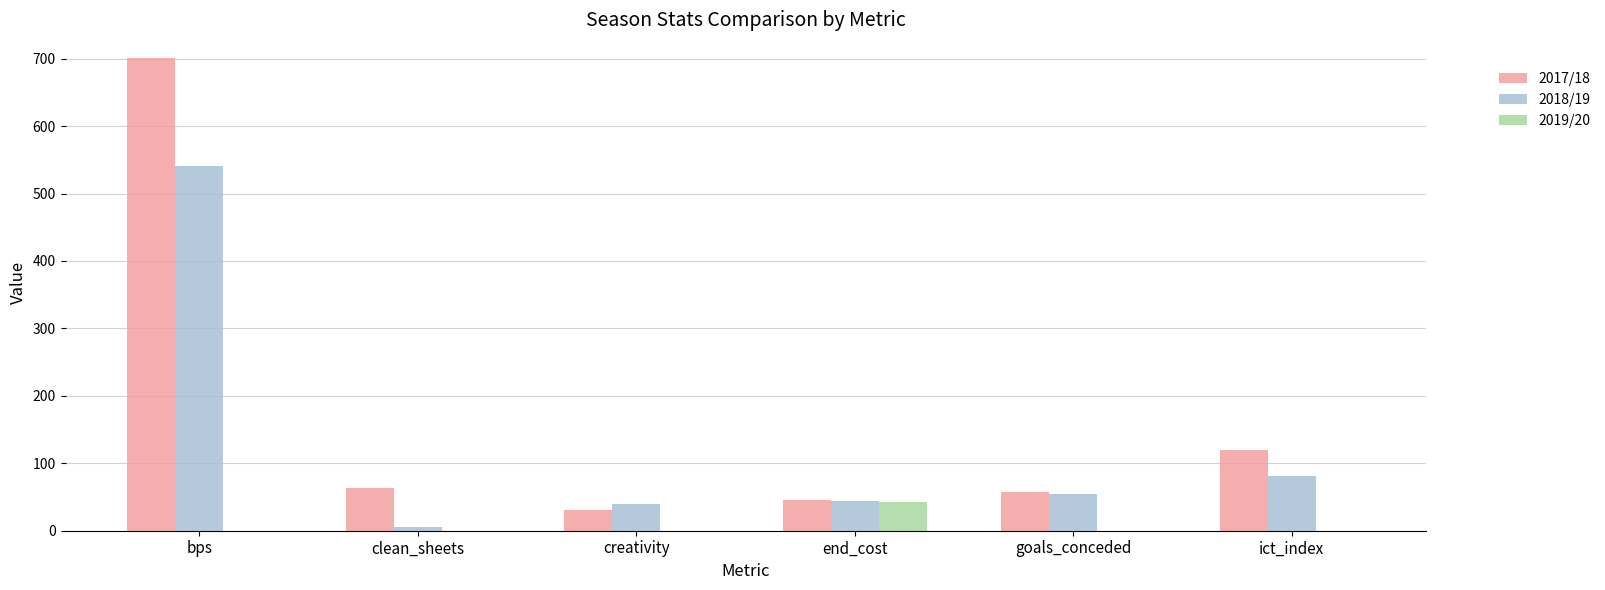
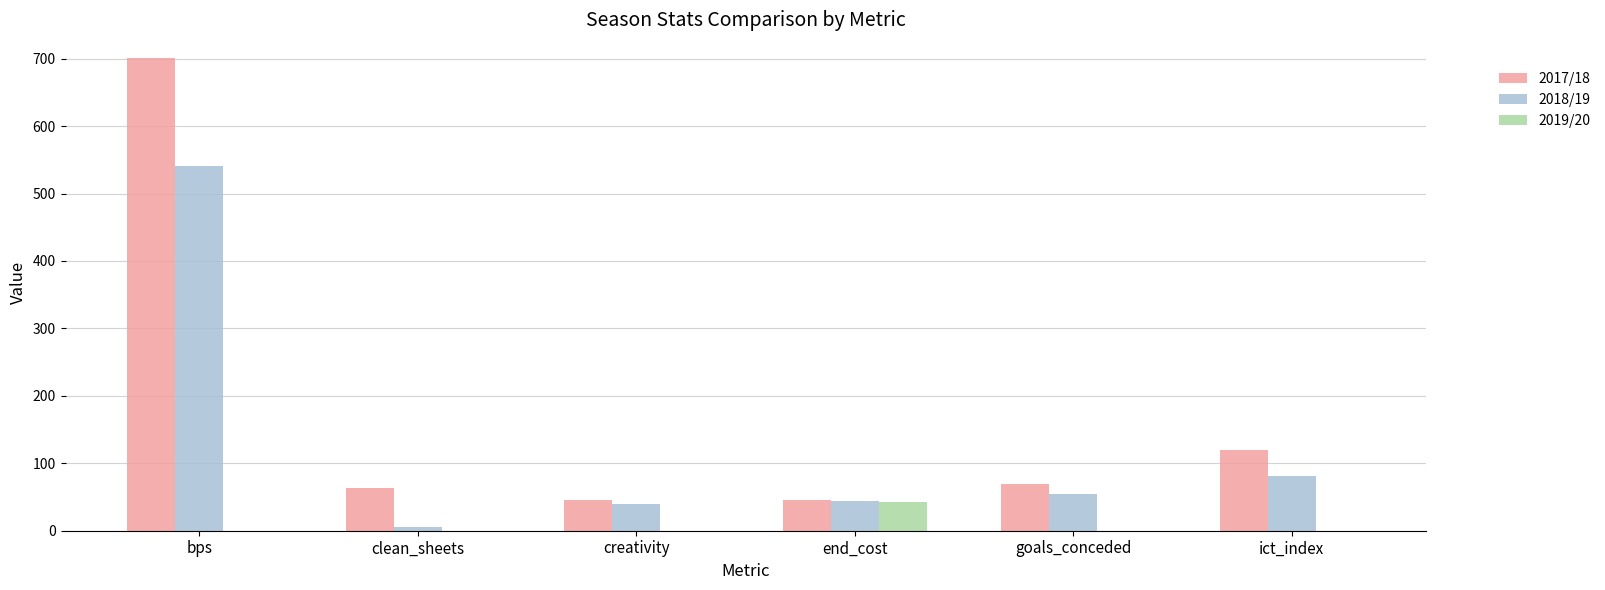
2017/18, creativity: 30 -> 50
2017/18, goals_conceded: 60 -> 70
